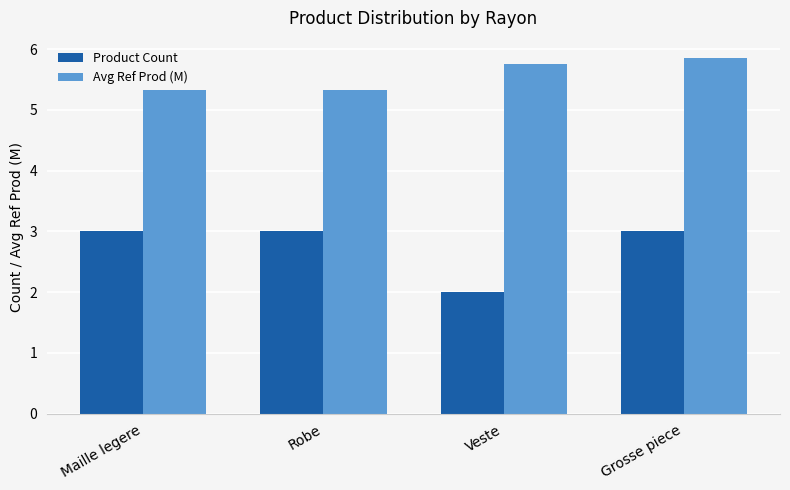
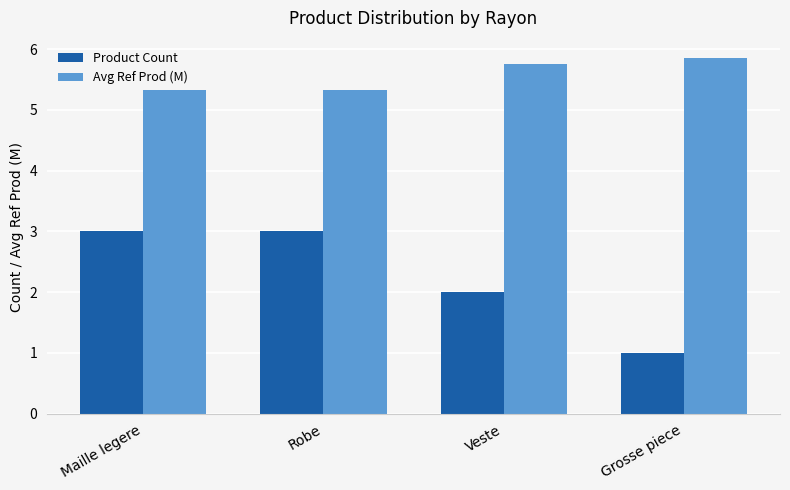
Product Count, Grosse piece: 3 -> 1
